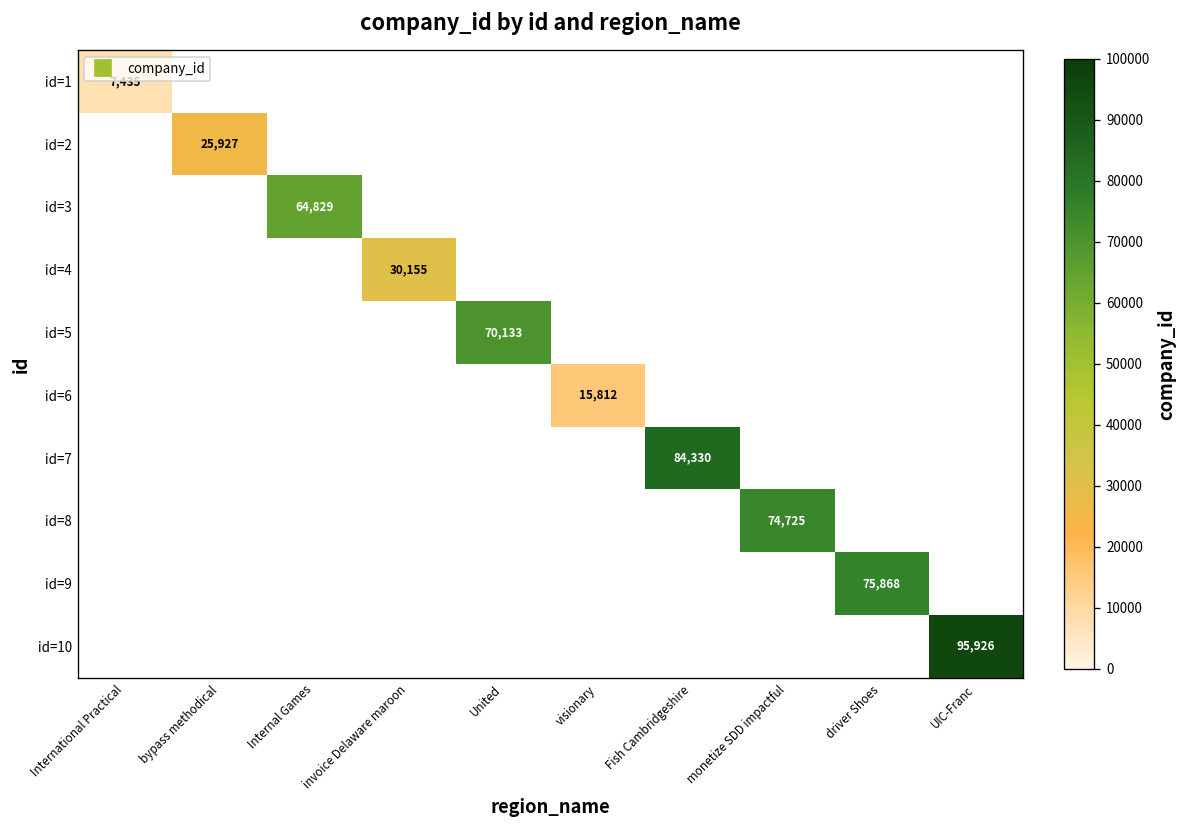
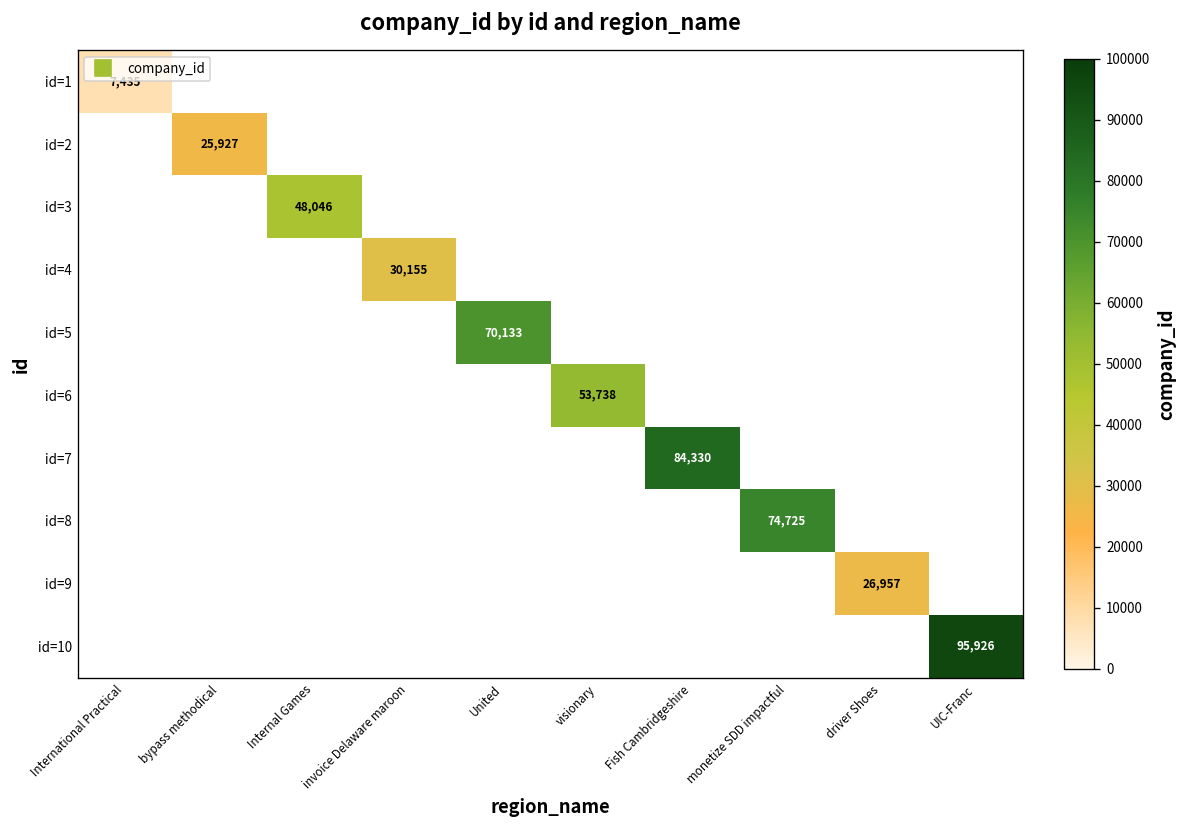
id=3, Internal Games: 64,829 -> 48,046
id=6, visionary: 15,812 -> 53,738
id=9, driver Shoes: 75,868 -> 26,957
